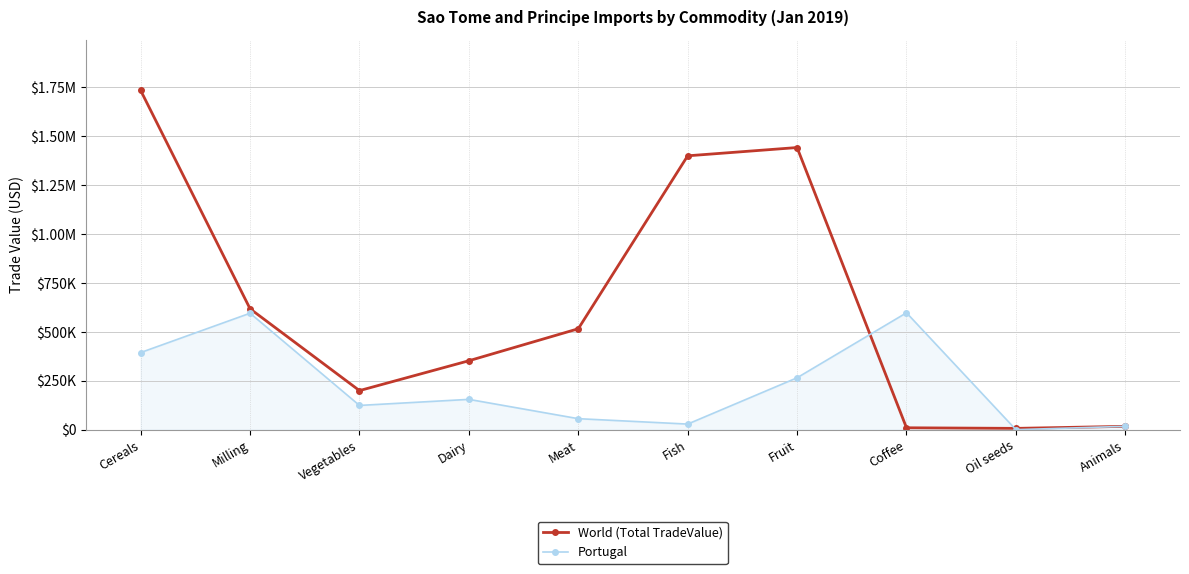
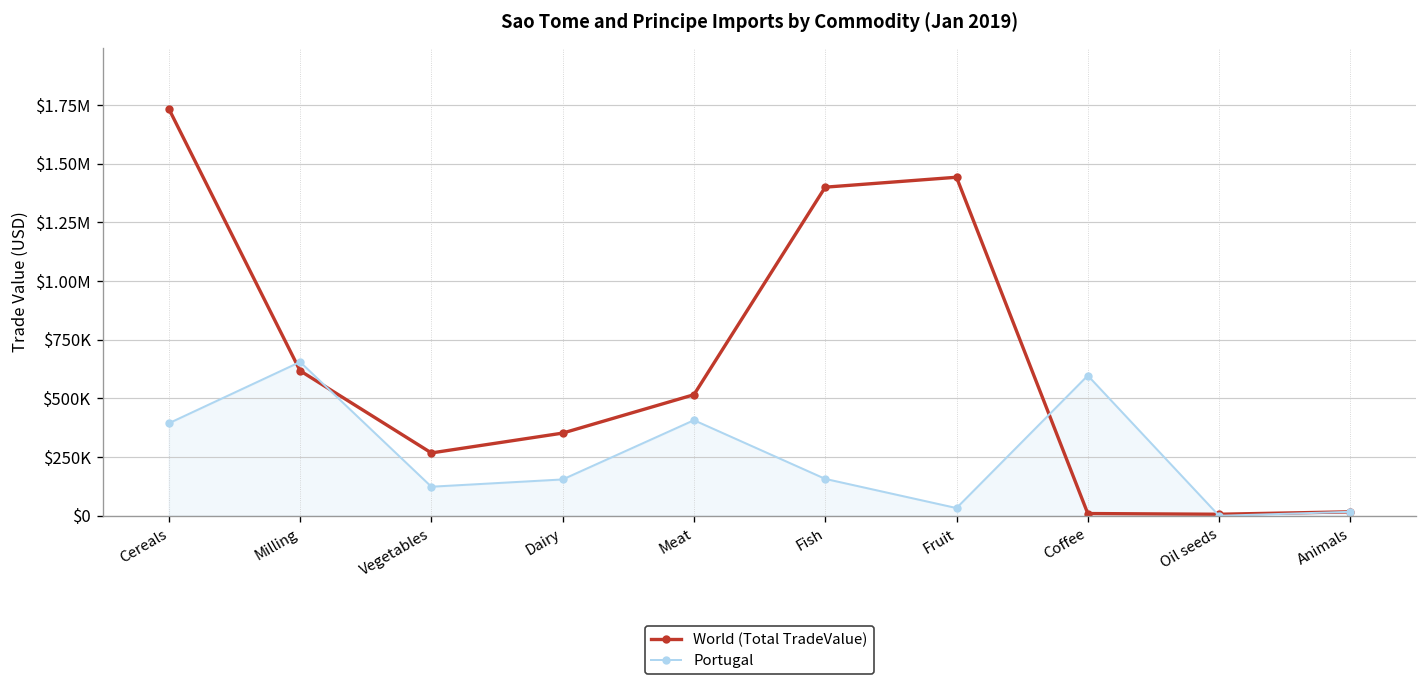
Portugal, Milling: $600000 -> $660000
World (Total TradeValue), Vegetables: $200000 -> $270000
Portugal, Meat: $60000 -> $410000
Portugal, Fish: $30000 -> $160000
Portugal, Fruit: $270000 -> $30000
